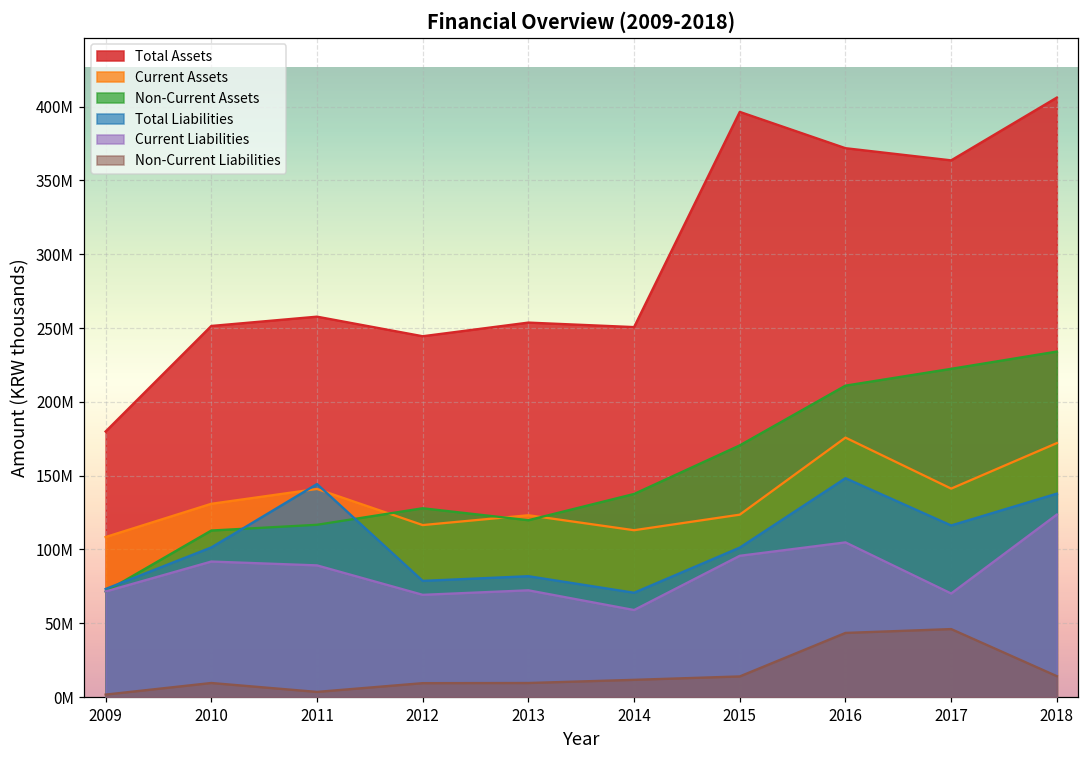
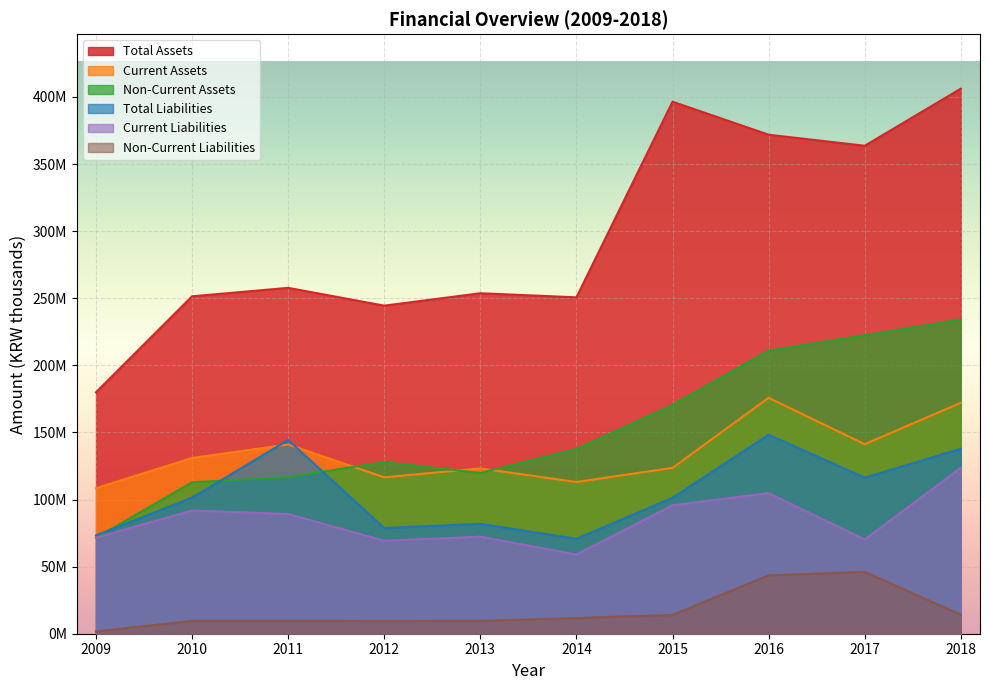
Non-Current Liabilities, 2011: 4000000 -> 10000000
